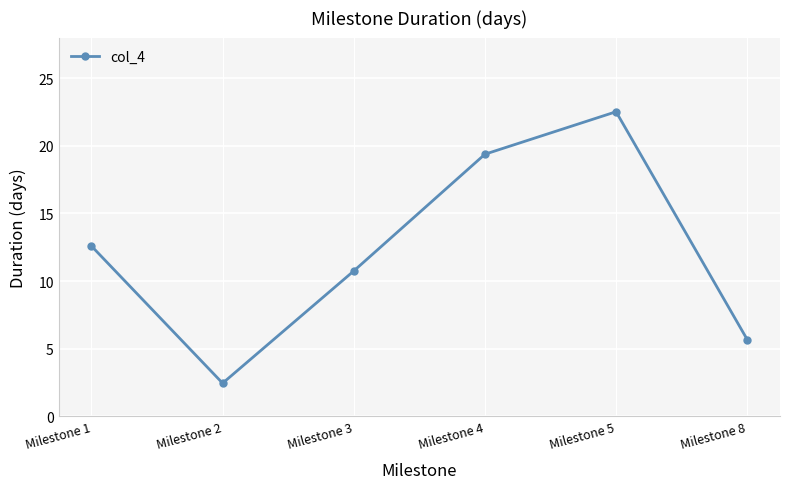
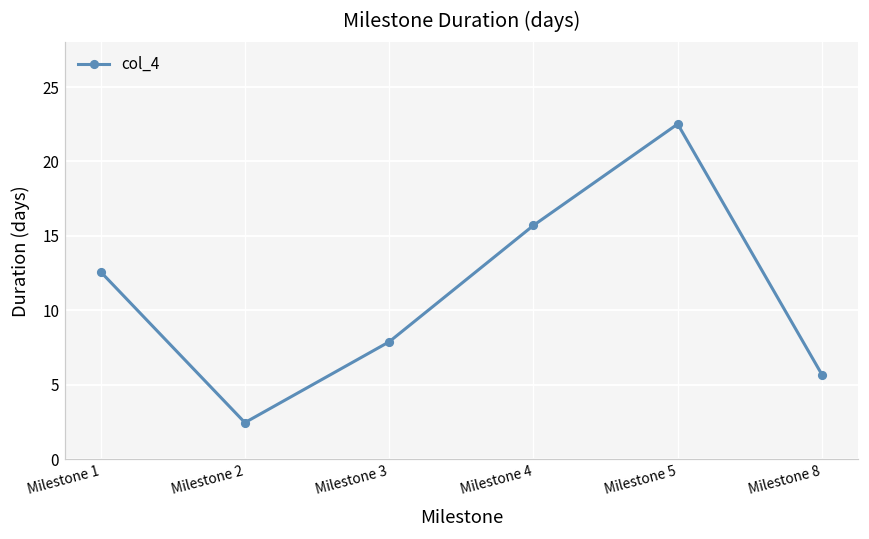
Milestone 3: 10.7 -> 7.9
Milestone 4: 19.4 -> 15.7
